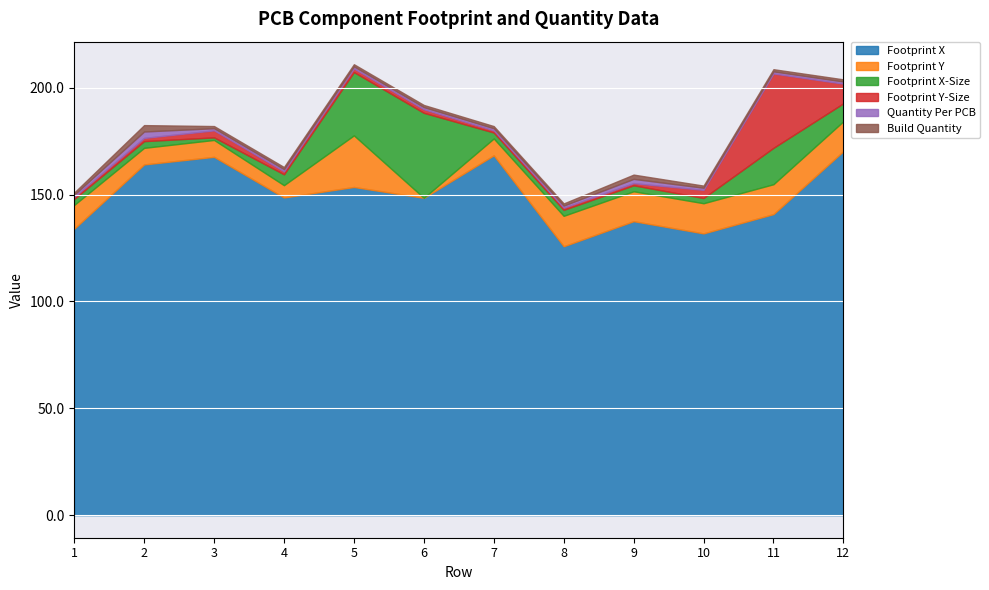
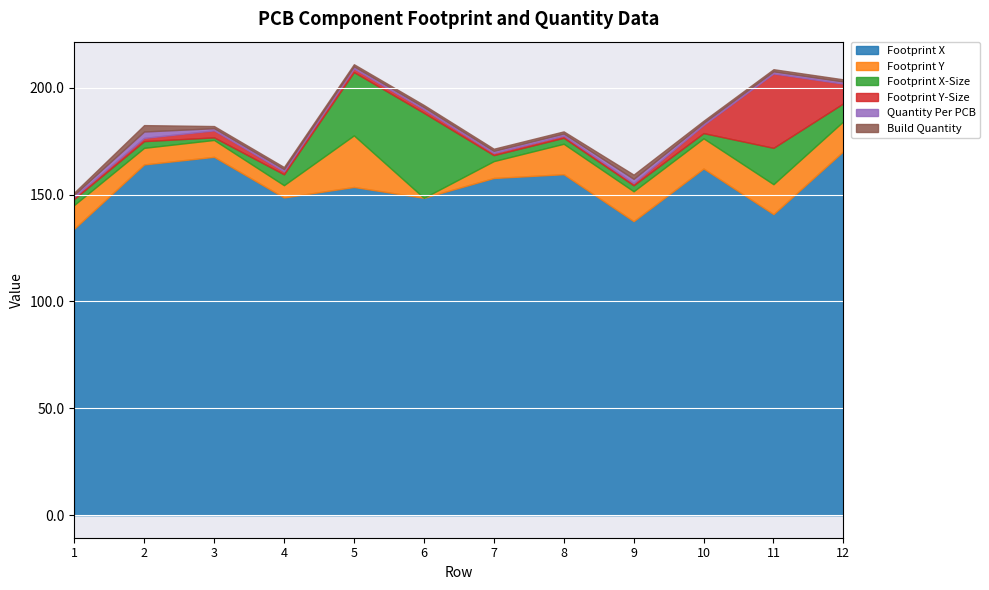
Footprint X, 7: 168 -> 158
Footprint X, 8: 126 -> 160
Footprint X, 10: 132 -> 162
